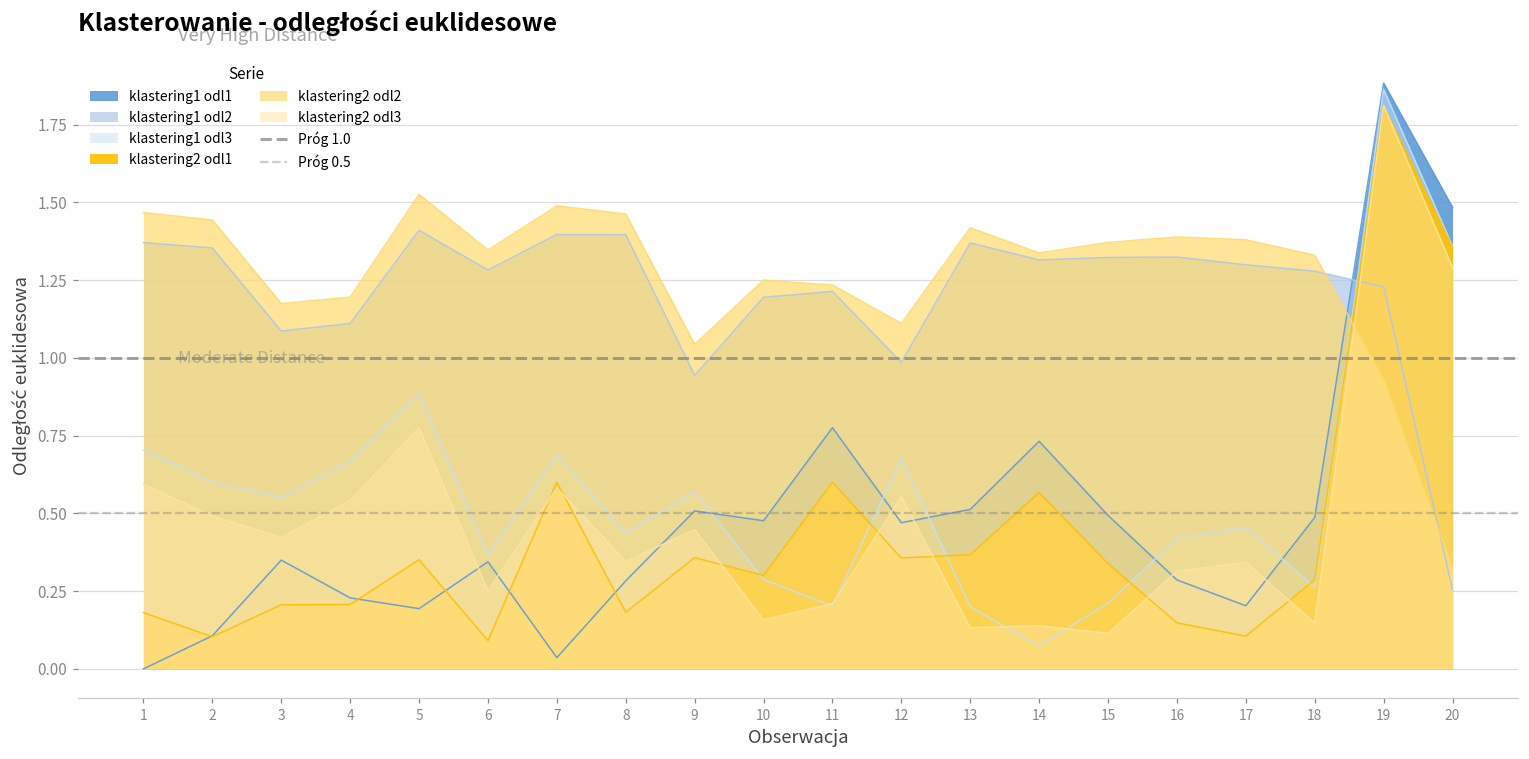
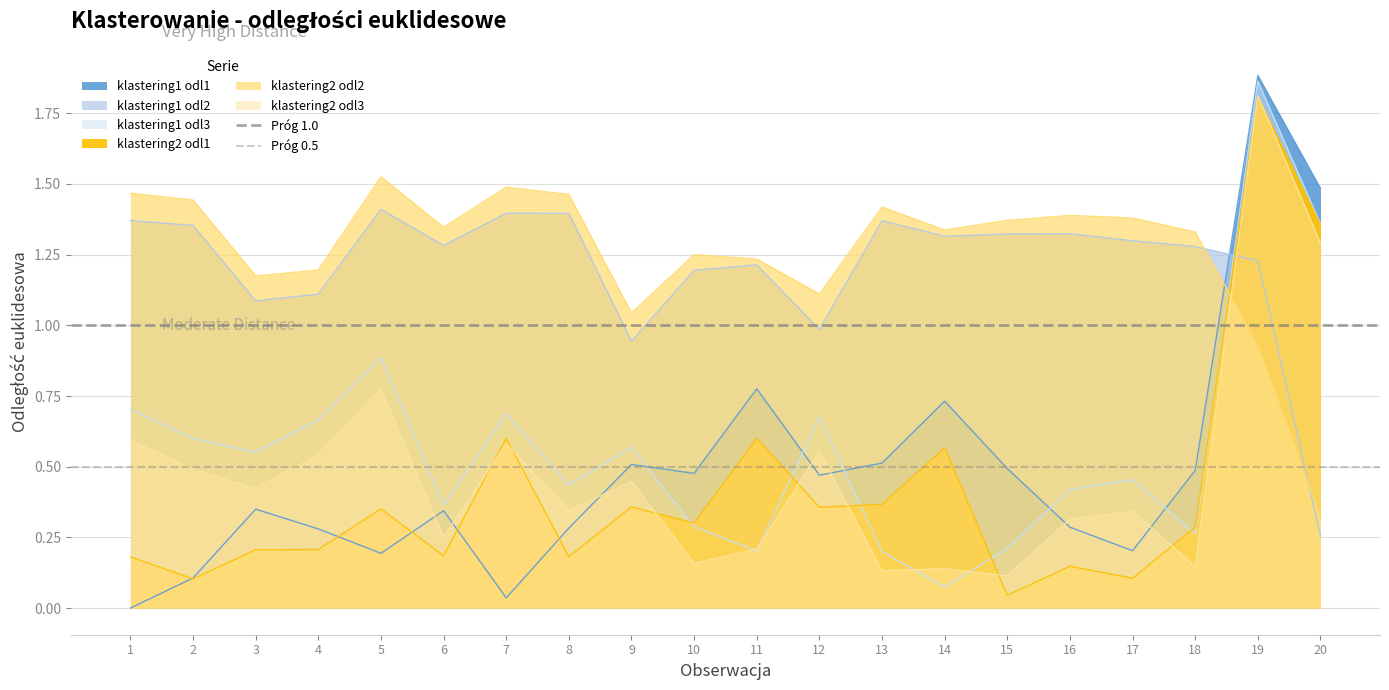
klastering1 odl1, 4: 0.23 -> 0.28
klastering2 odl1, 6: 0.09 -> 0.19
klastering2 odl1, 15: 0.34 -> 0.05
